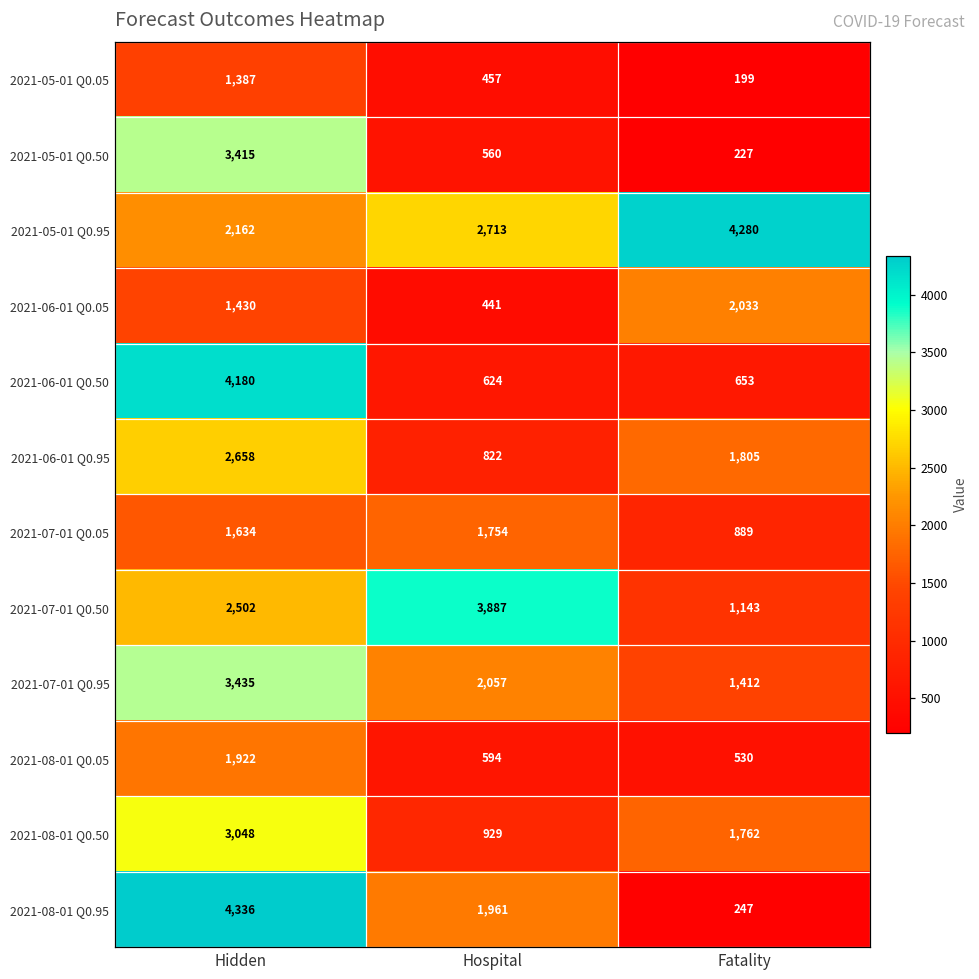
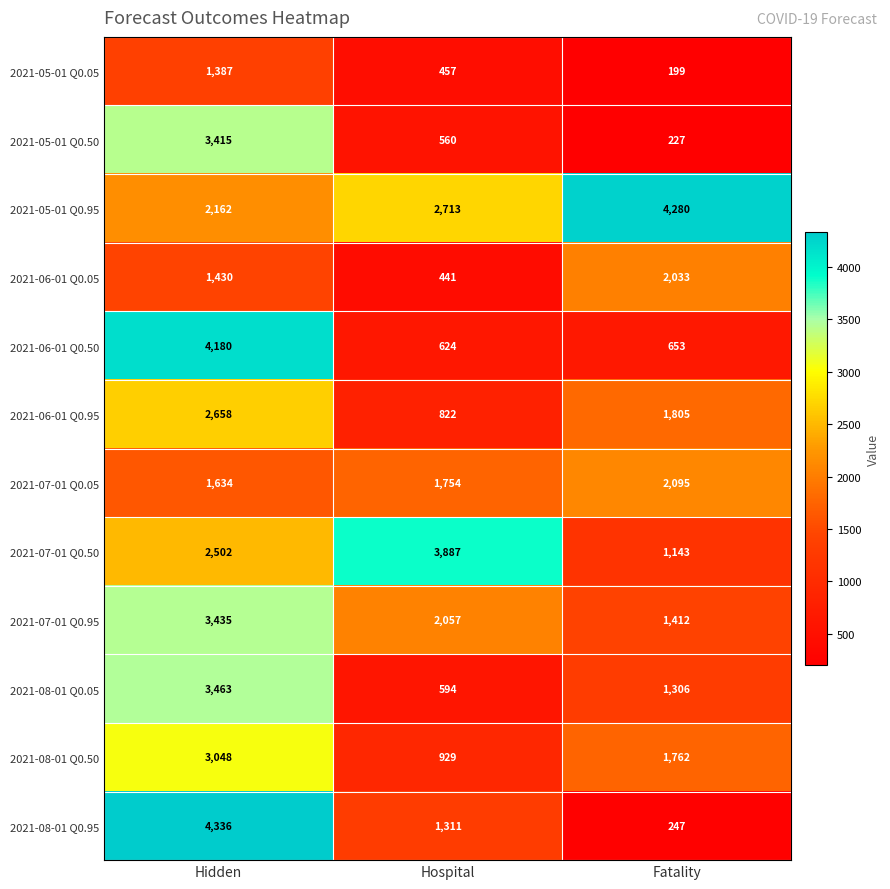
2021-07-01 Q0.05, Fatality: 889 -> 2,095
2021-08-01 Q0.05, Hidden: 1,922 -> 3,463
2021-08-01 Q0.05, Fatality: 530 -> 1,306
2021-08-01 Q0.95, Hospital: 1,961 -> 1,311
